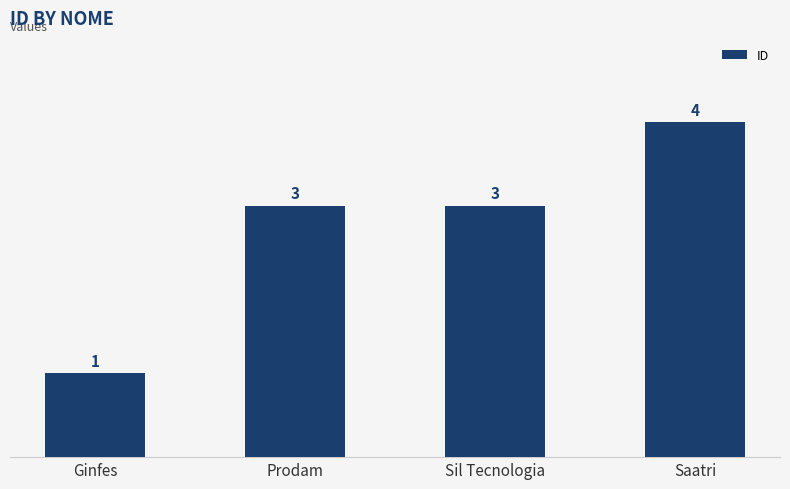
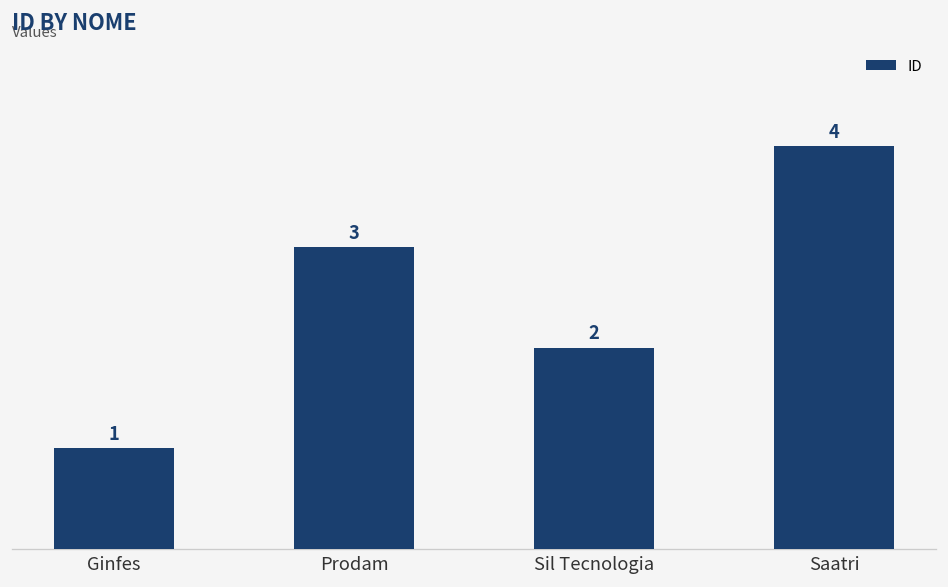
Sil Tecnologia: 3 -> 2
